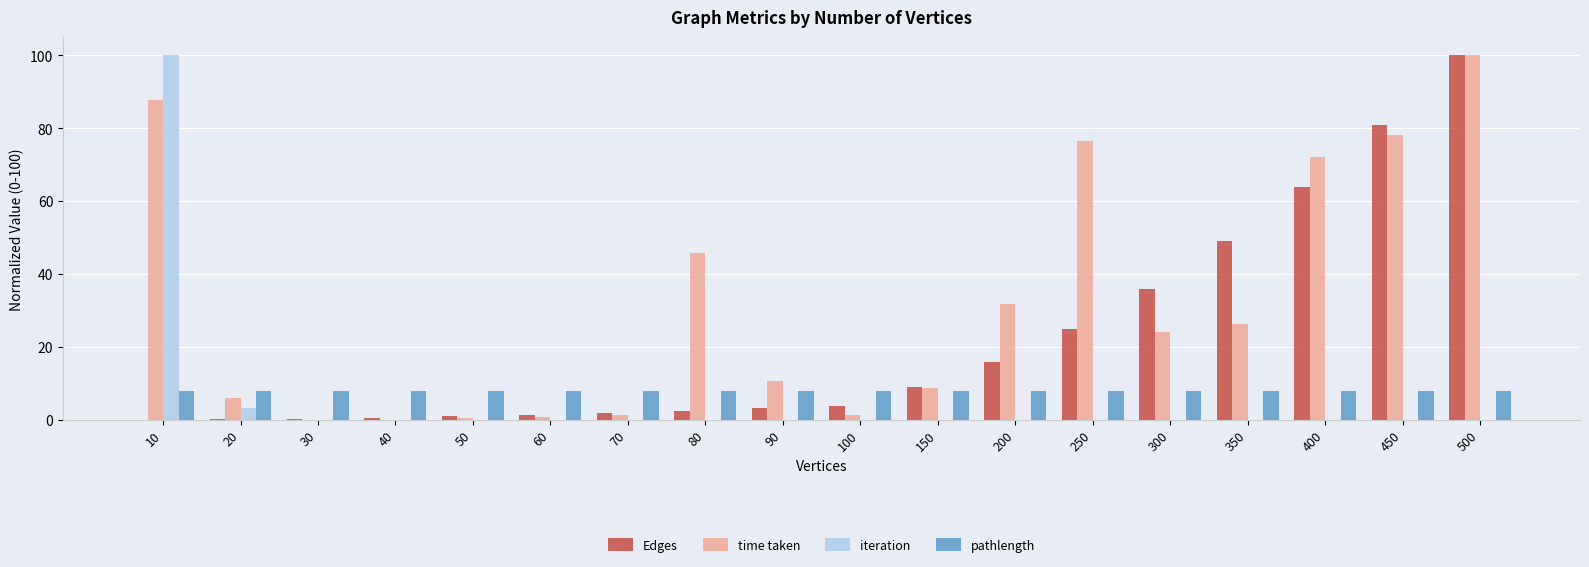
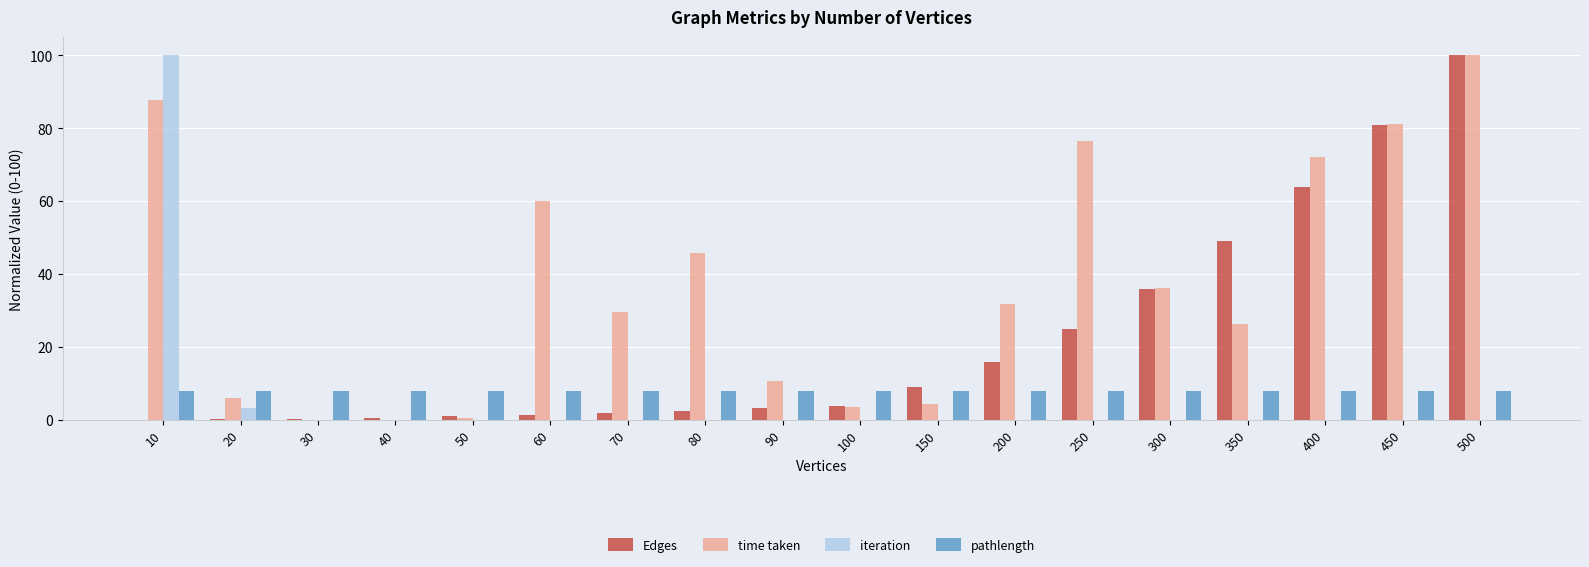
time taken, 60: 1 -> 60
time taken, 70: 1 -> 29
time taken, 100: 1 -> 3
time taken, 150: 9 -> 4
time taken, 300: 24 -> 36
time taken, 450: 78 -> 81
